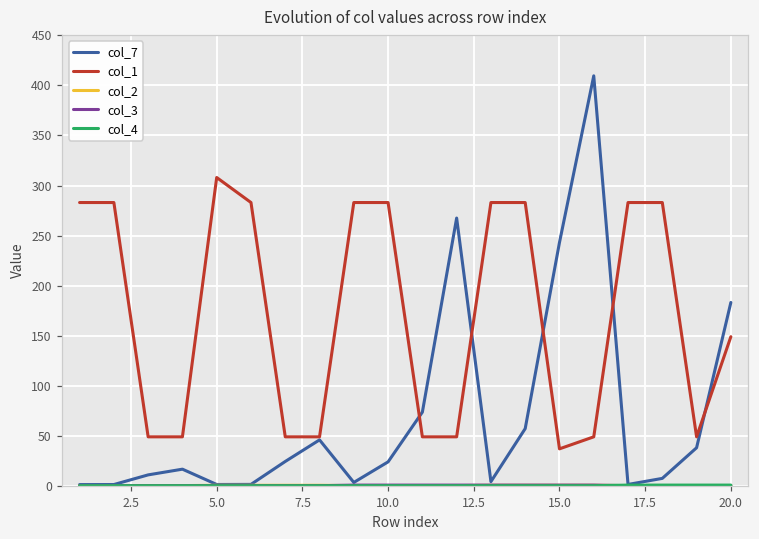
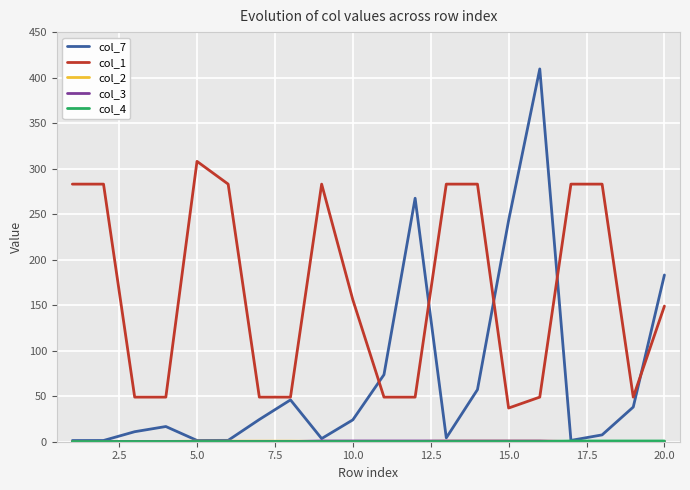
col_1, 10.0: 280 -> 160
